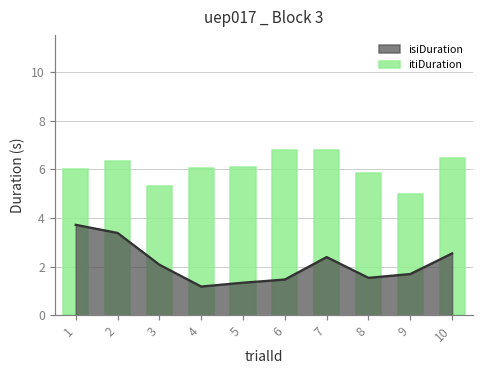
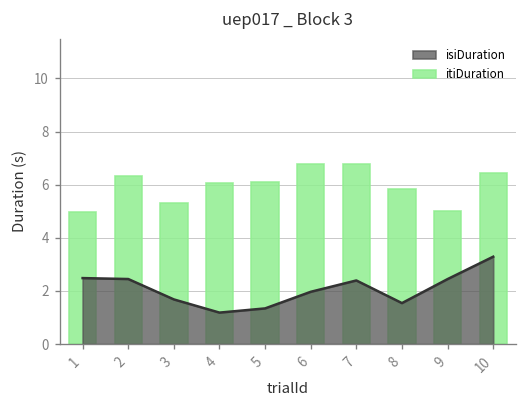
isiDuration, 1: 3.7 -> 2.5
itiDuration, 1: 6.0 -> 5.0
isiDuration, 2: 3.4 -> 2.4
isiDuration, 3: 2.1 -> 1.7
isiDuration, 6: 1.5 -> 2.0
isiDuration, 9: 1.7 -> 2.4
isiDuration, 10: 2.5 -> 3.3
